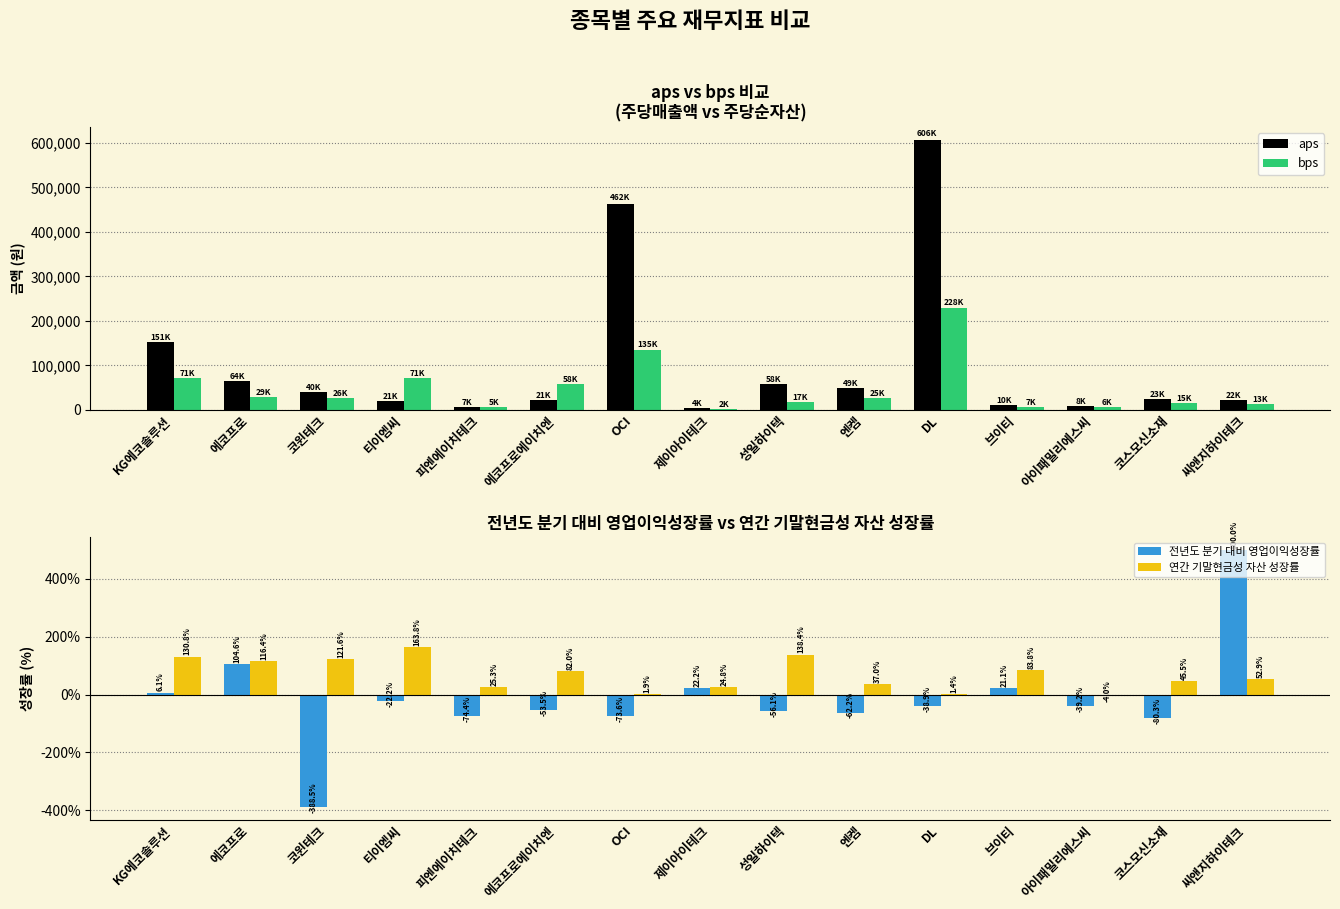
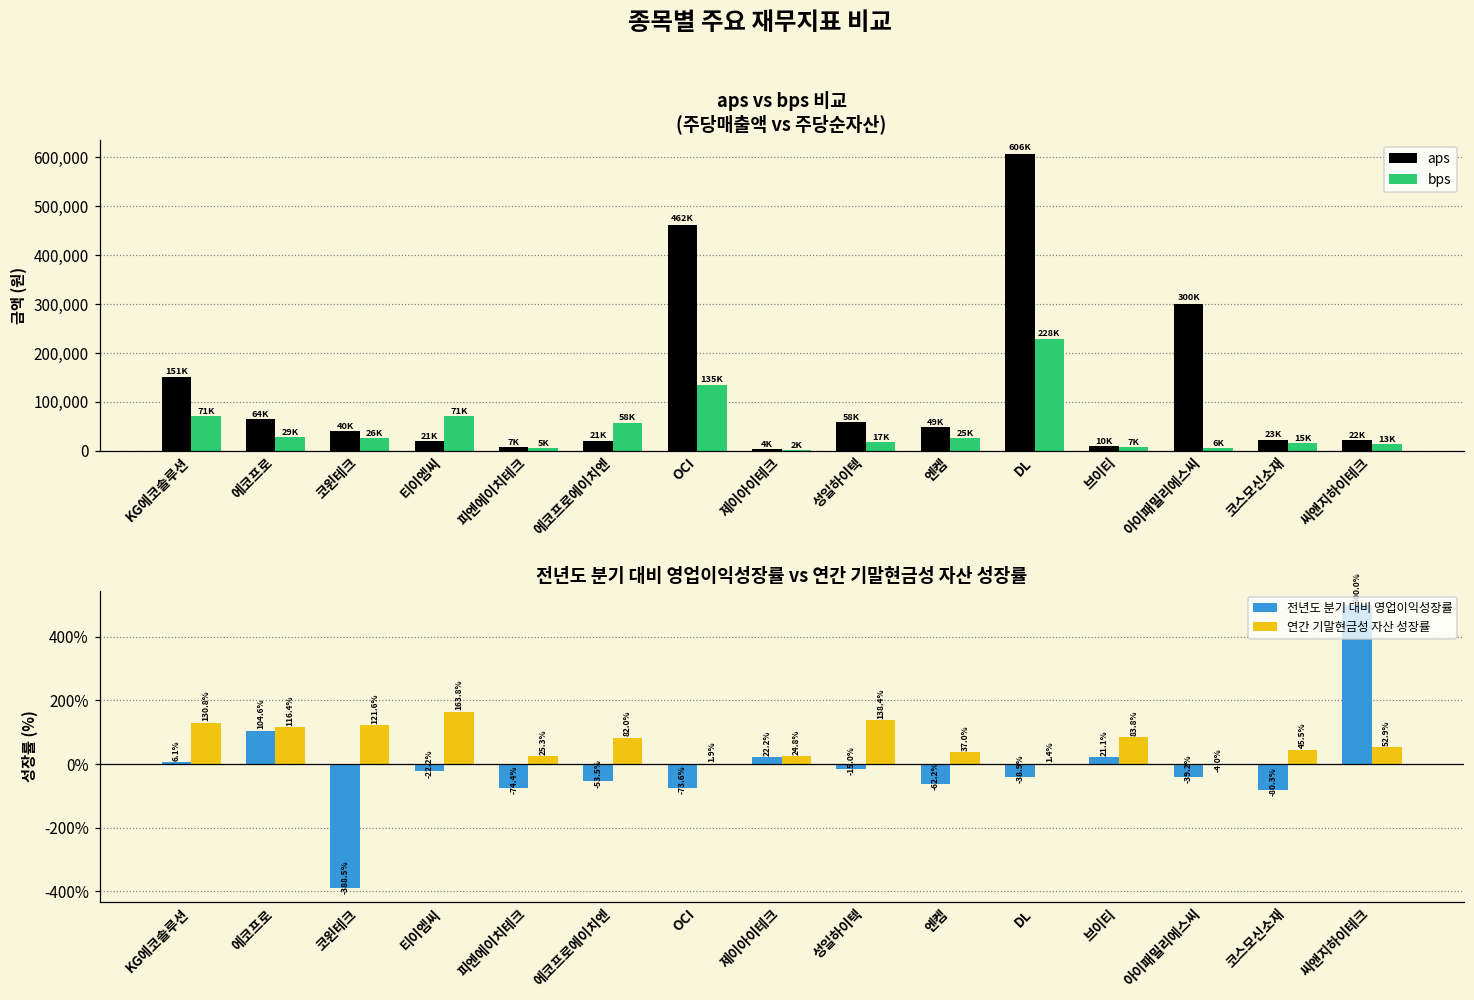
aps vs bps 비교 (주당매출액 vs 주당순자산), aps, 아이패밀리에스씨: 8K -> 300K
전년도 분기 대비 영업이익성장률 vs 연간 기말현금성 자산 성장률, 전년도 분기 대비 영업이익성장률, 성일하이텍: -56.1% -> -15.0%
